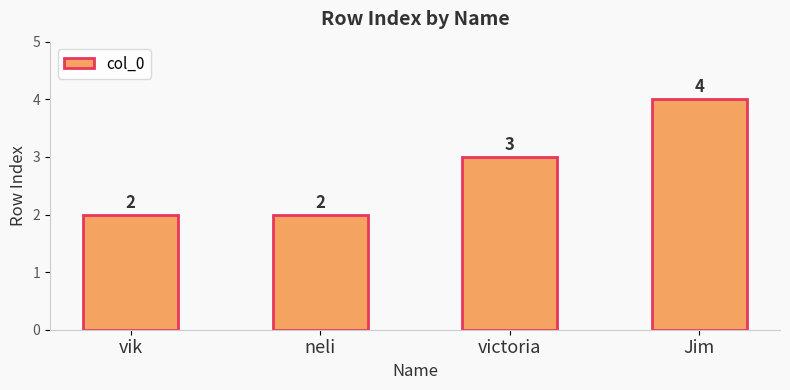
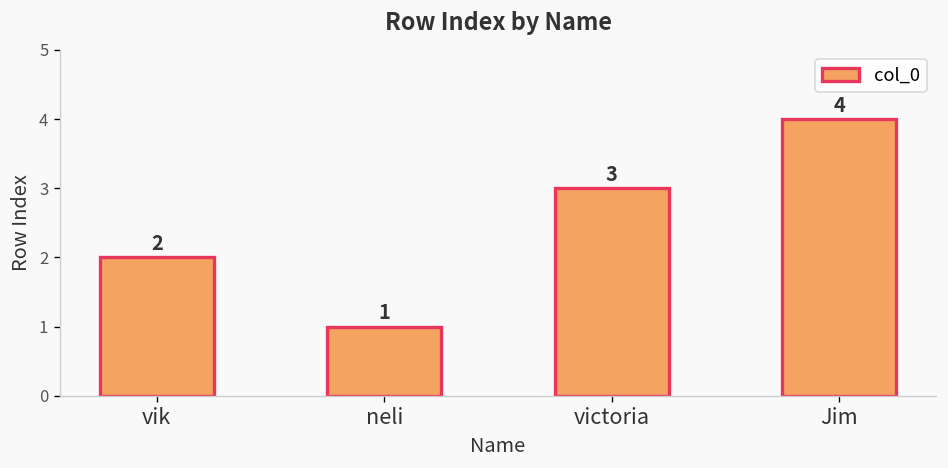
neli: 2 -> 1
